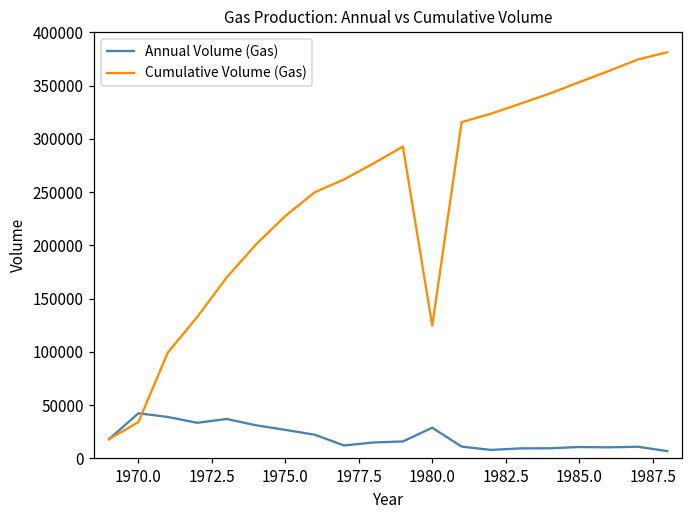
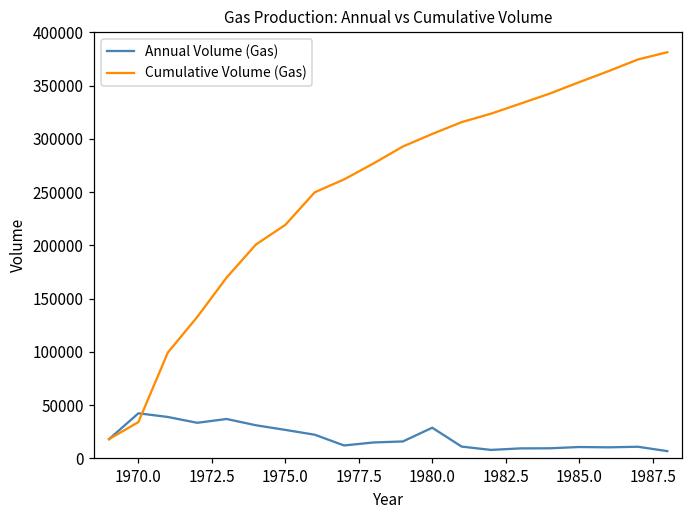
Cumulative Volume (Gas), 1975.0: 230000 -> 220000
Cumulative Volume (Gas), 1980.0: 120000 -> 300000
